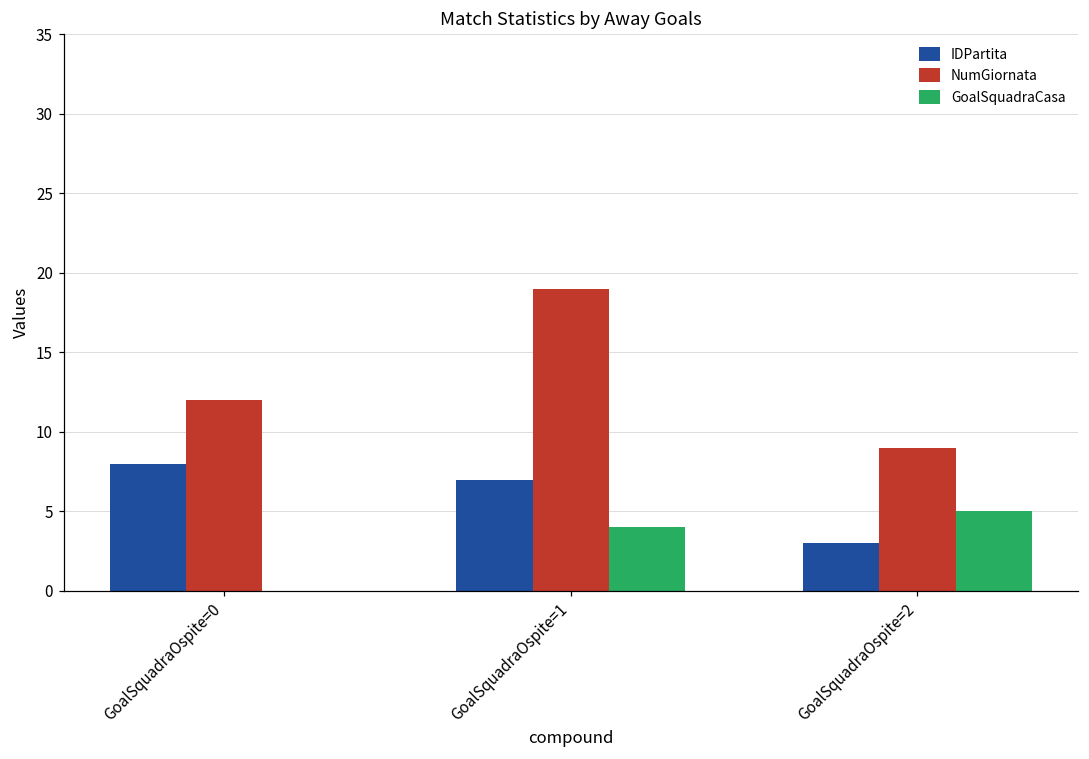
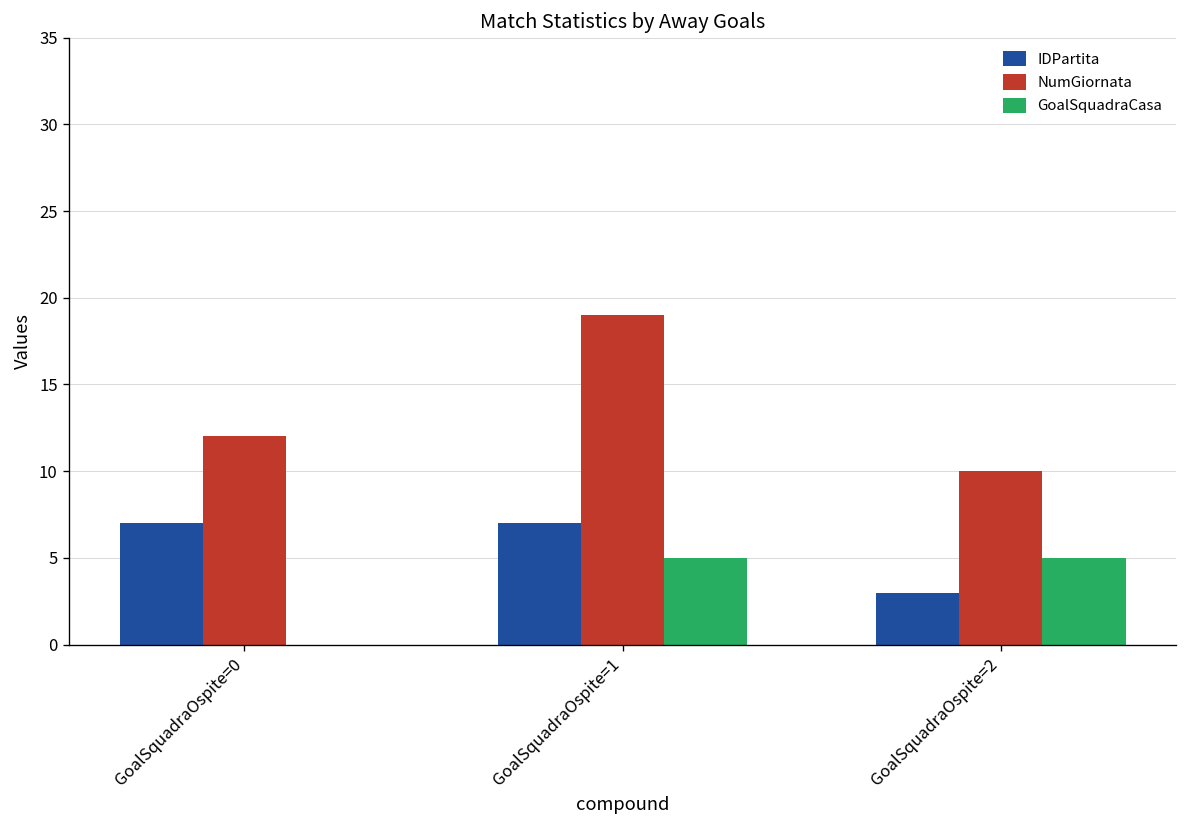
IDPartita, GoalSquadraOspite=0: 8 -> 7
GoalSquadraCasa, GoalSquadraOspite=1: 4 -> 5
NumGiornata, GoalSquadraOspite=2: 9 -> 10
